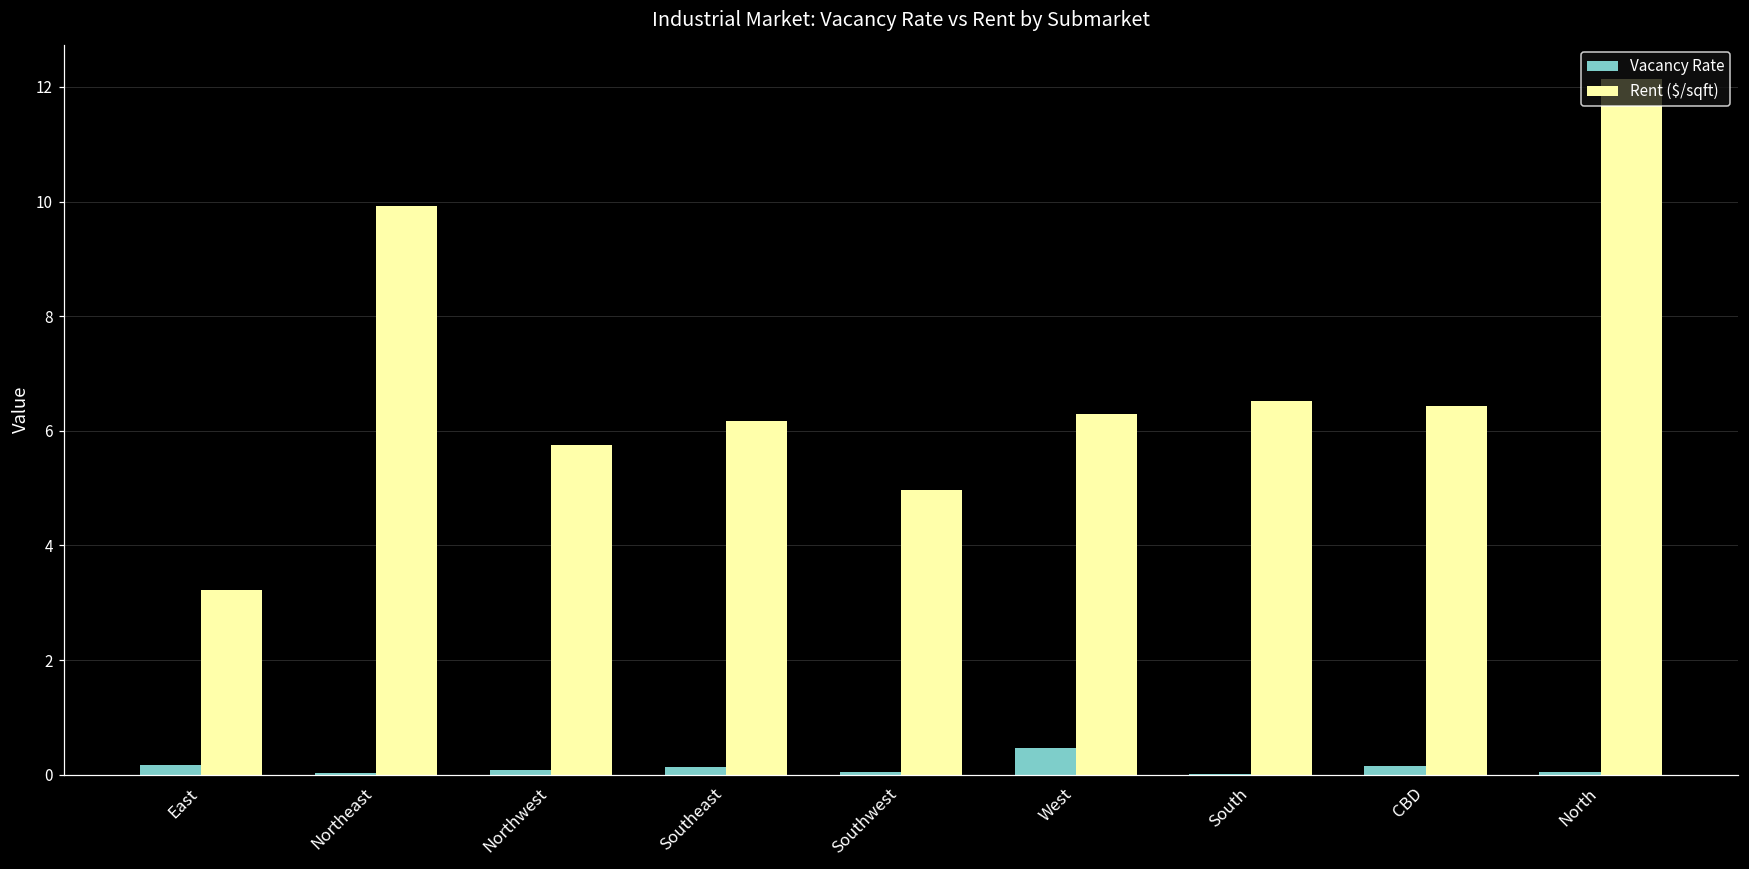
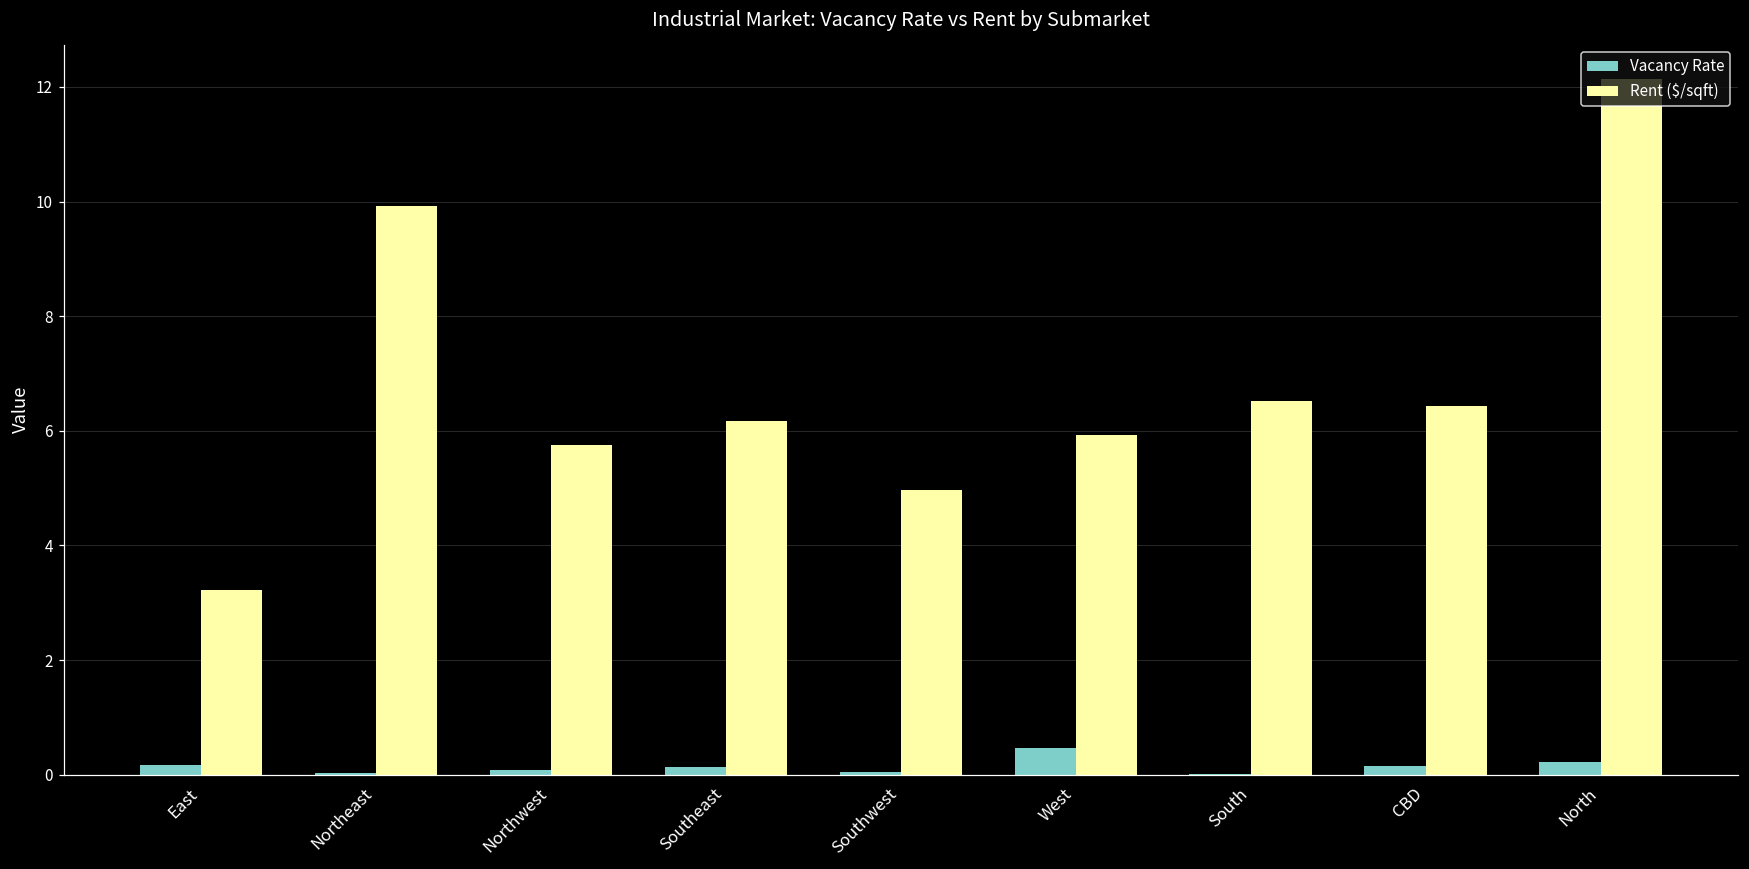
Rent ($/sqft), West: 6.3 -> 5.9
Vacancy Rate, North: 0.0 -> 0.2
